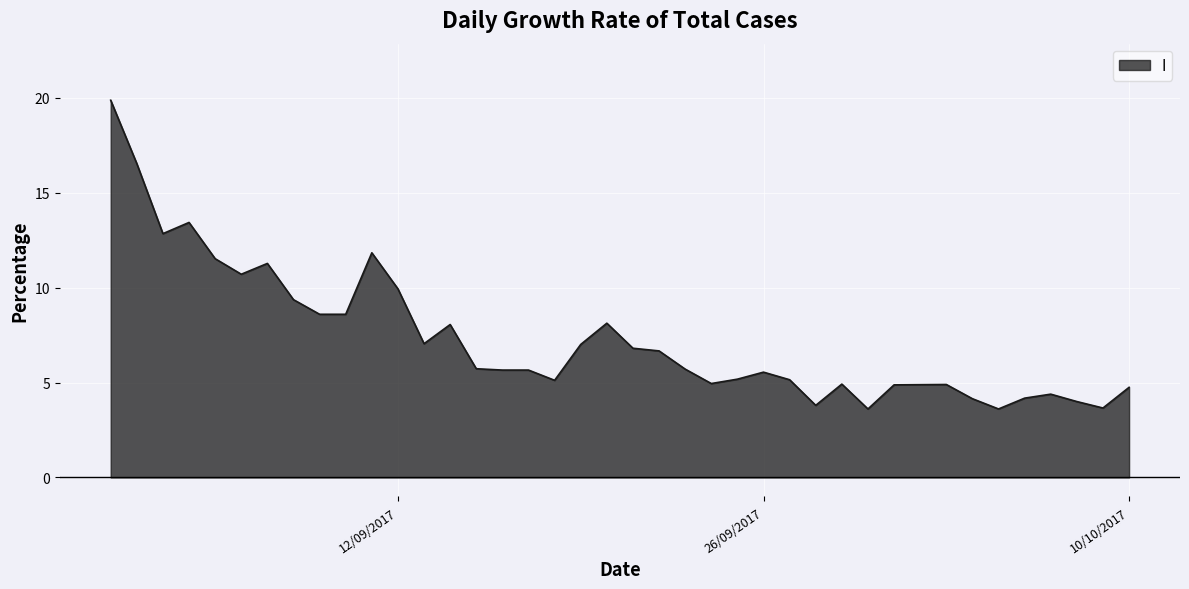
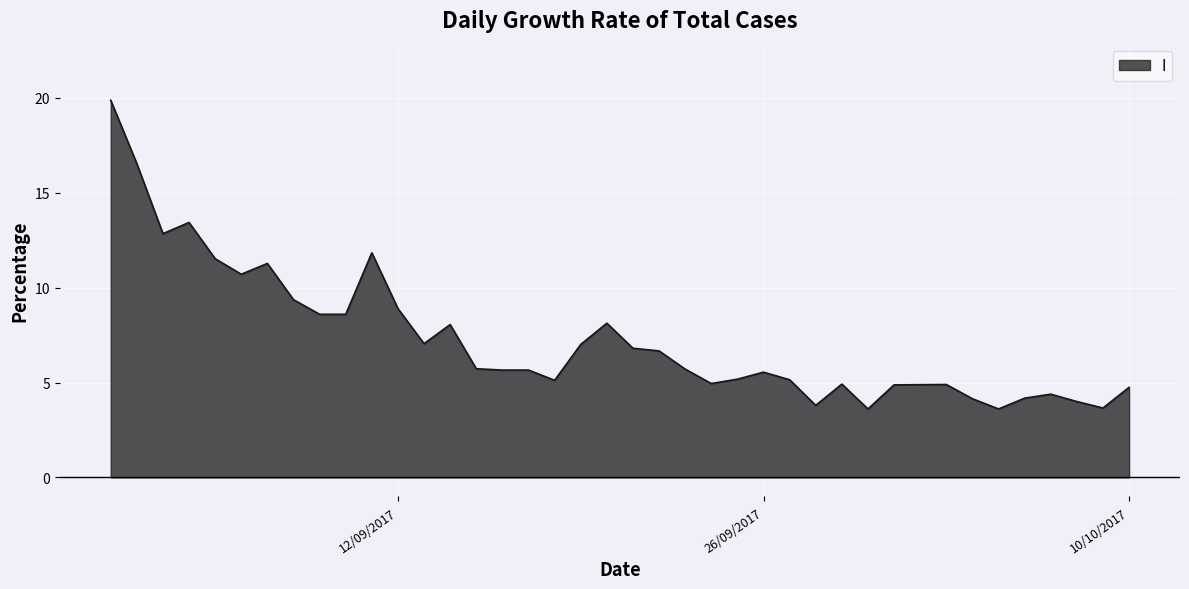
12/09/2017: 9.9 -> 8.9
